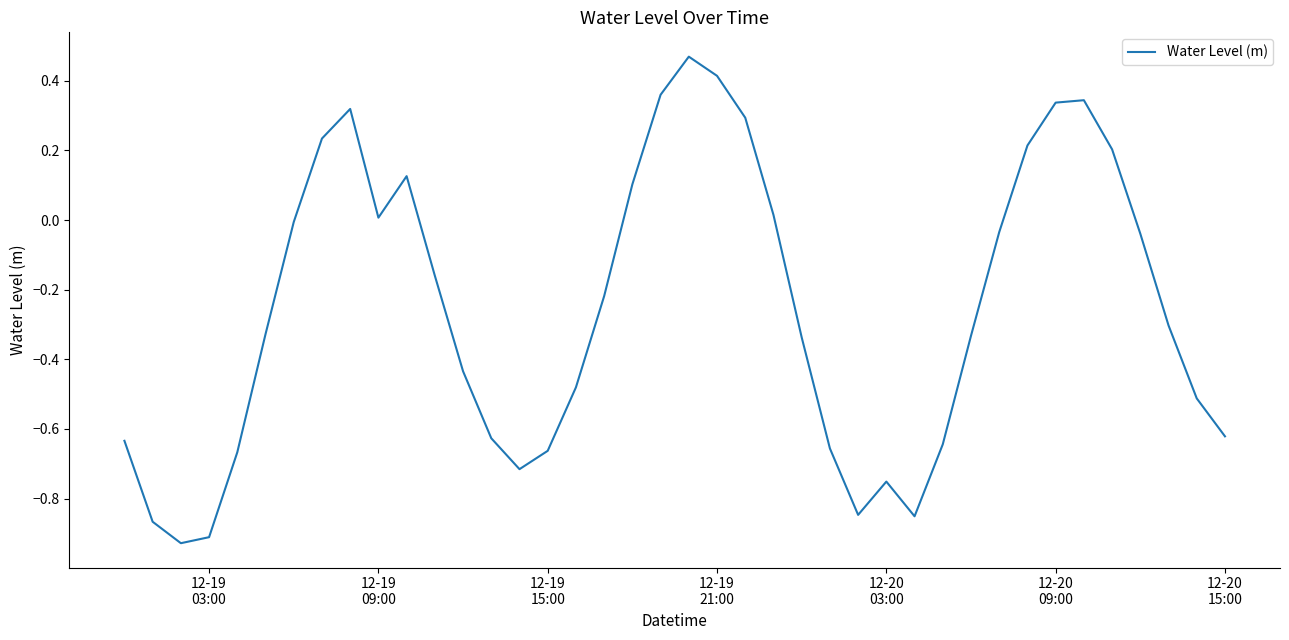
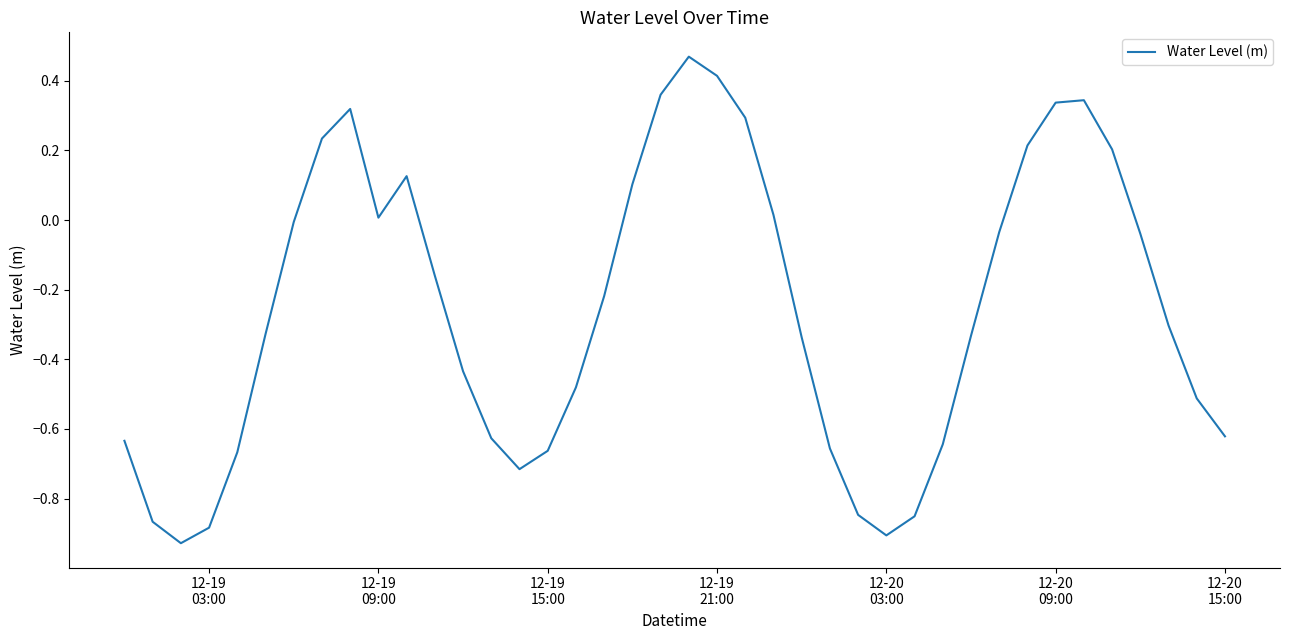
12-19 03:00: -0.91 -> -0.88
12-20 03:00: -0.75 -> -0.91
